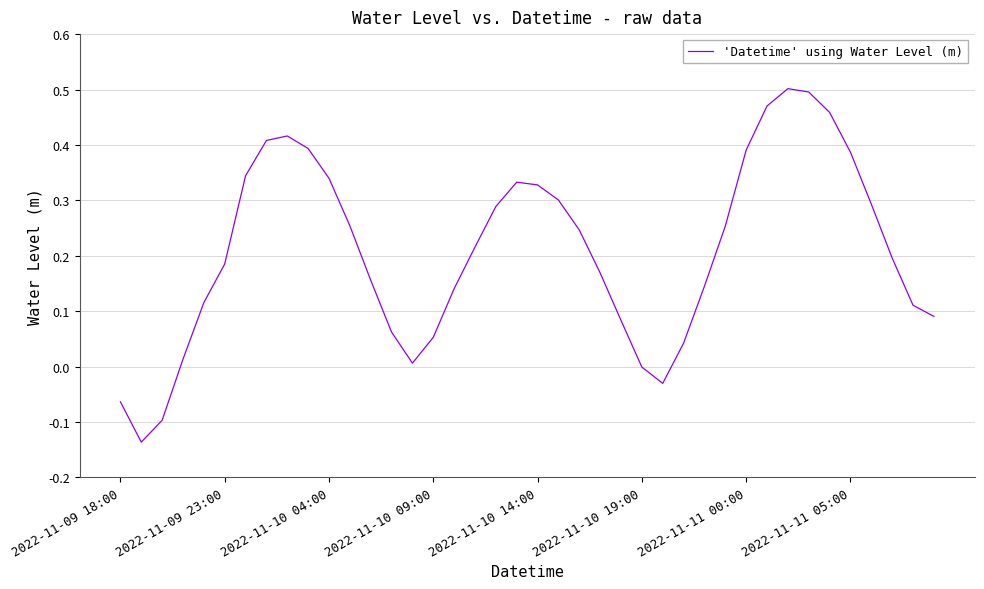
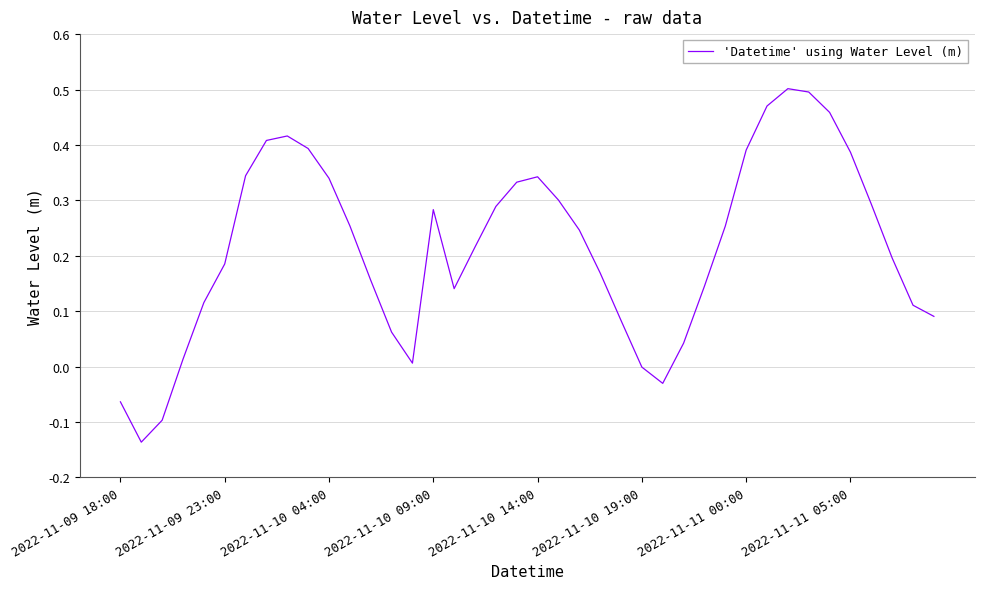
2022-11-10 09:00: 0.05 -> 0.28
2022-11-10 14:00: 0.33 -> 0.34
